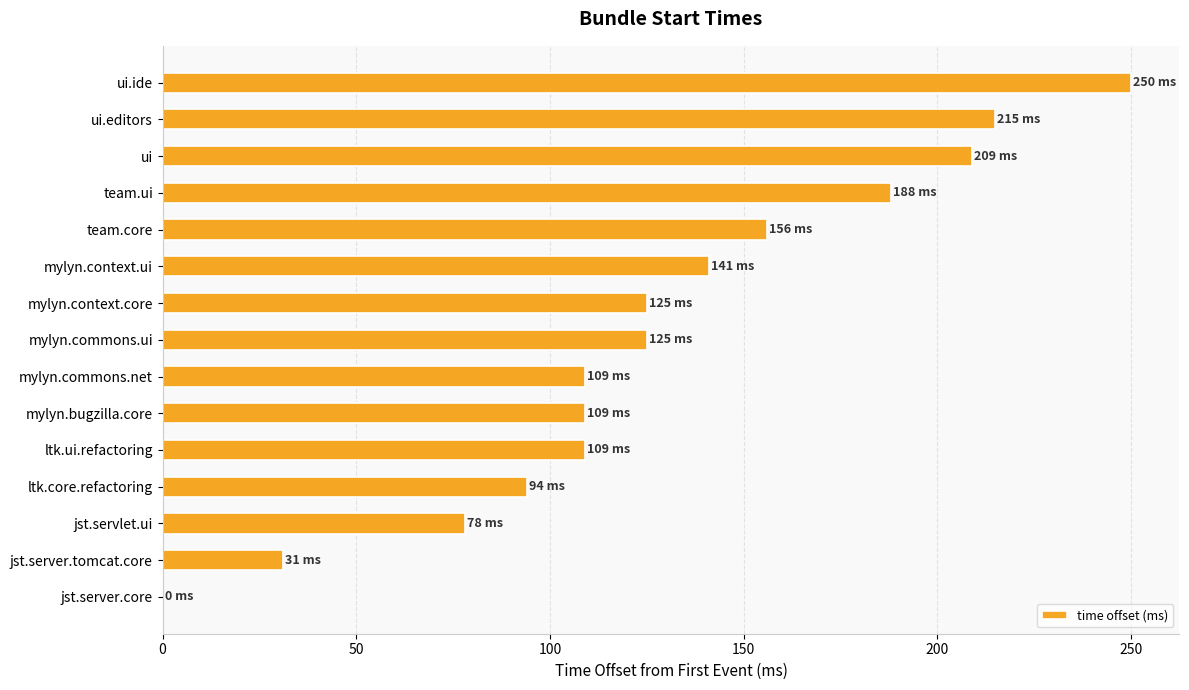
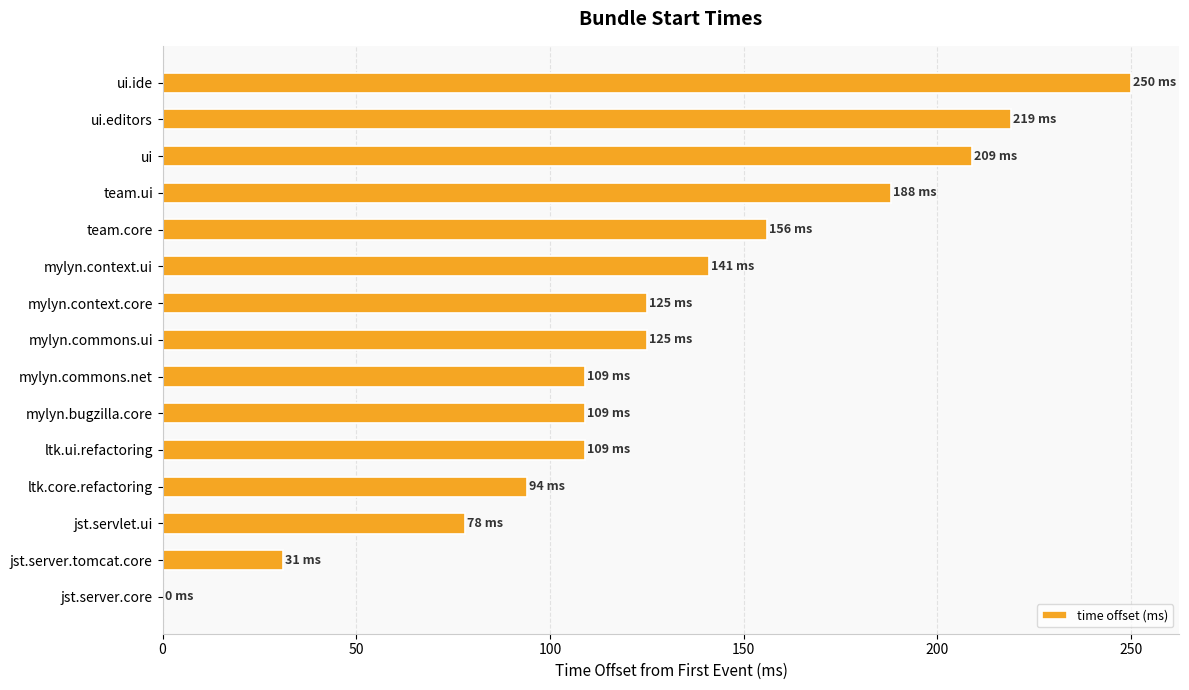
ui.editors: 215 -> 219
